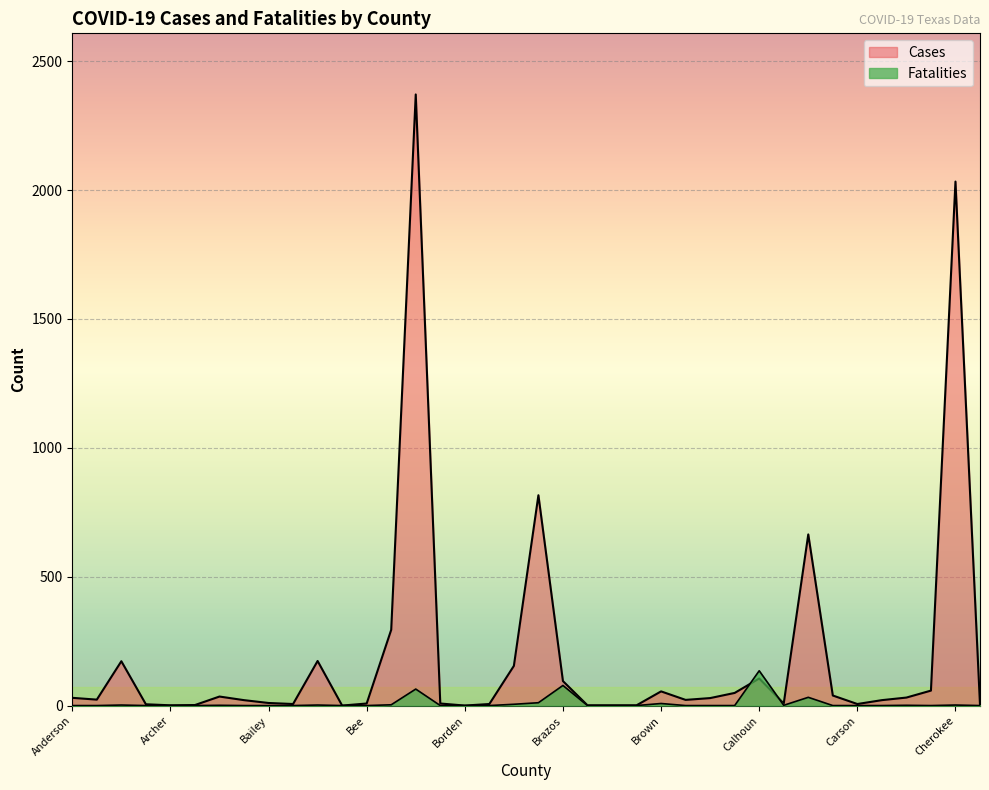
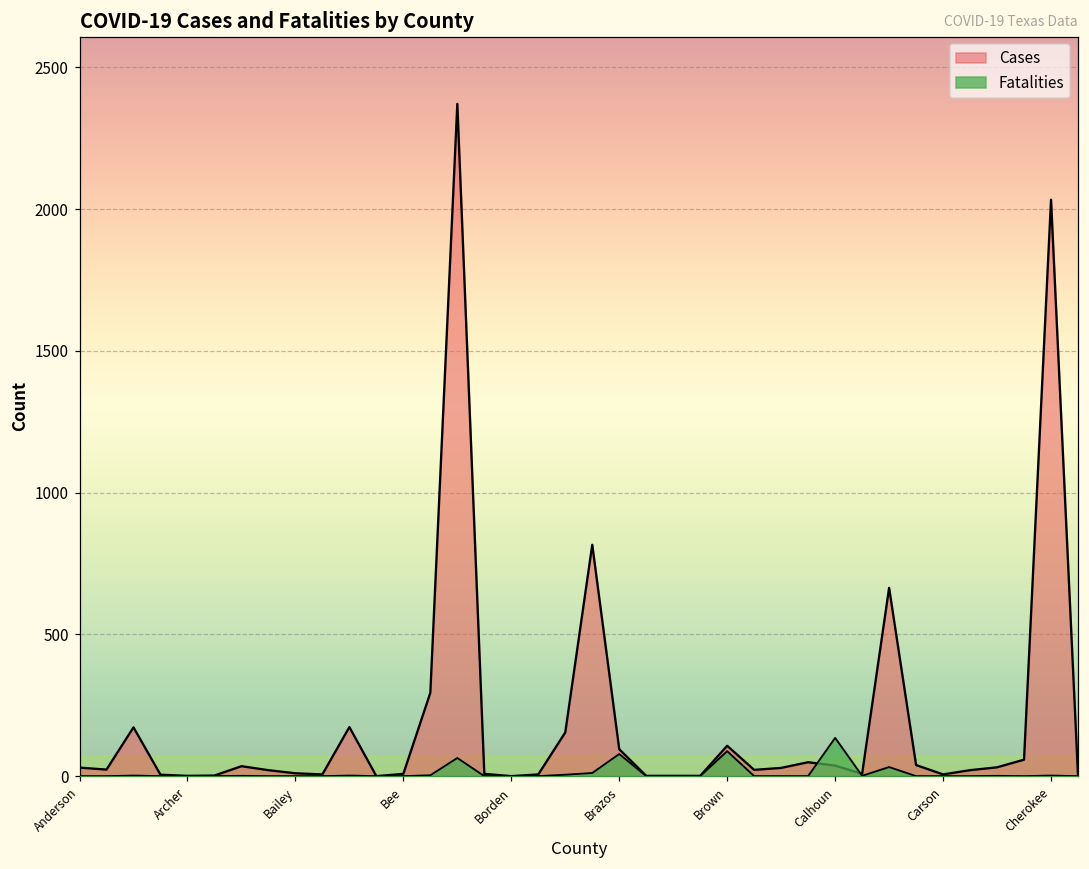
Cases, Brown: 60 -> 110
Fatalities, Brown: 10 -> 90
Cases, Calhoun: 110 -> 40
